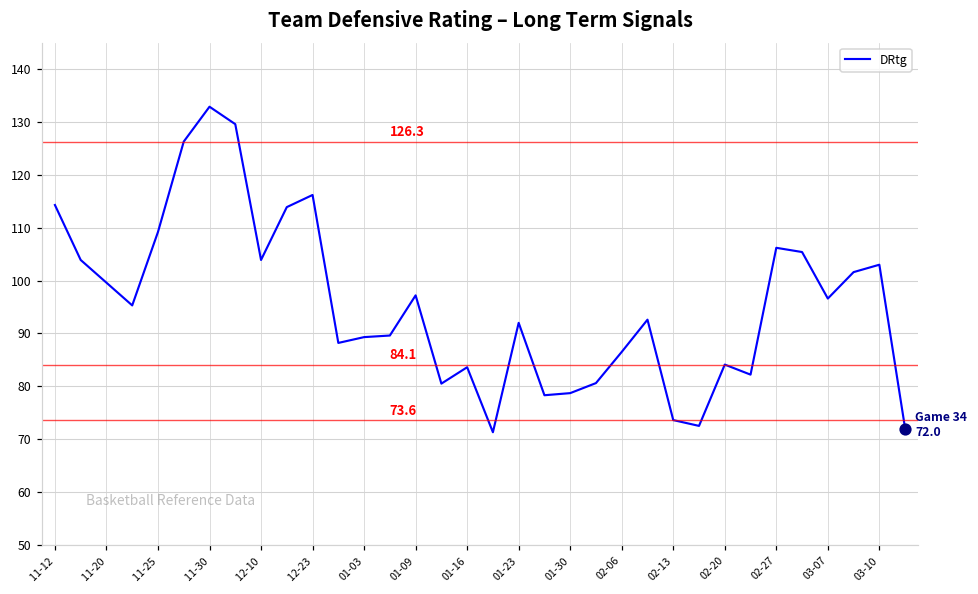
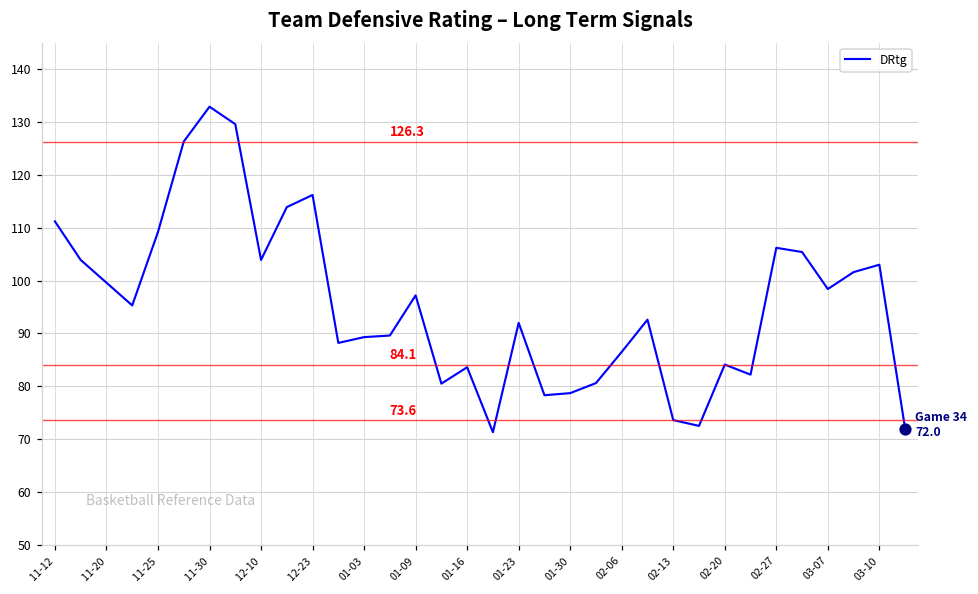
DRtg, 11-12: 114 -> 111
DRtg, 03-07: 97 -> 98
